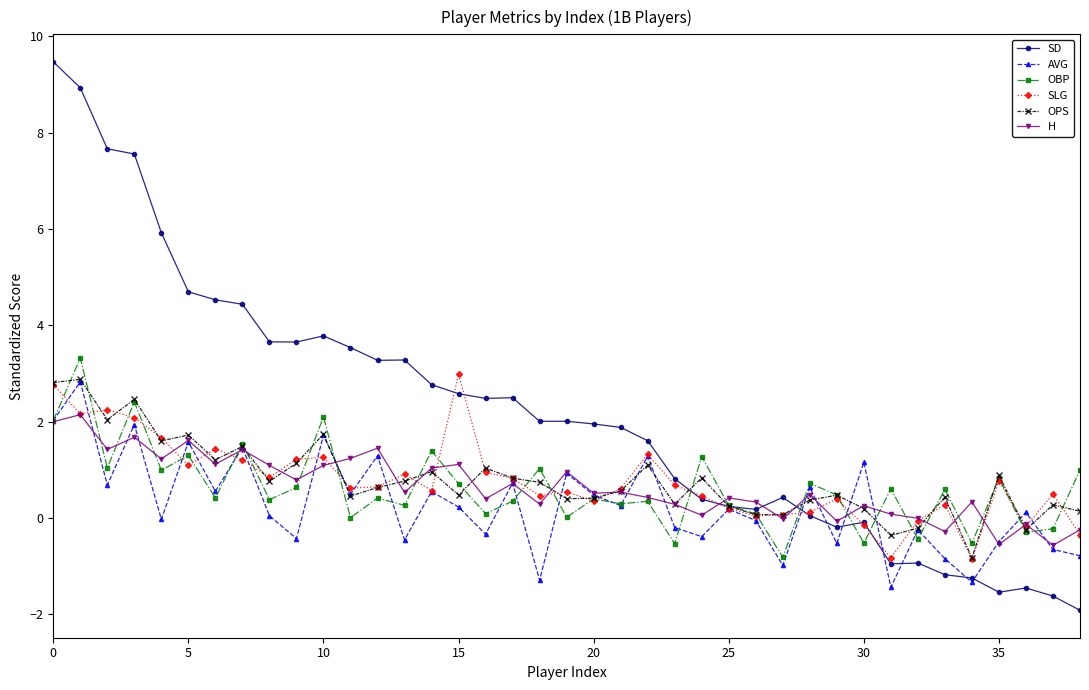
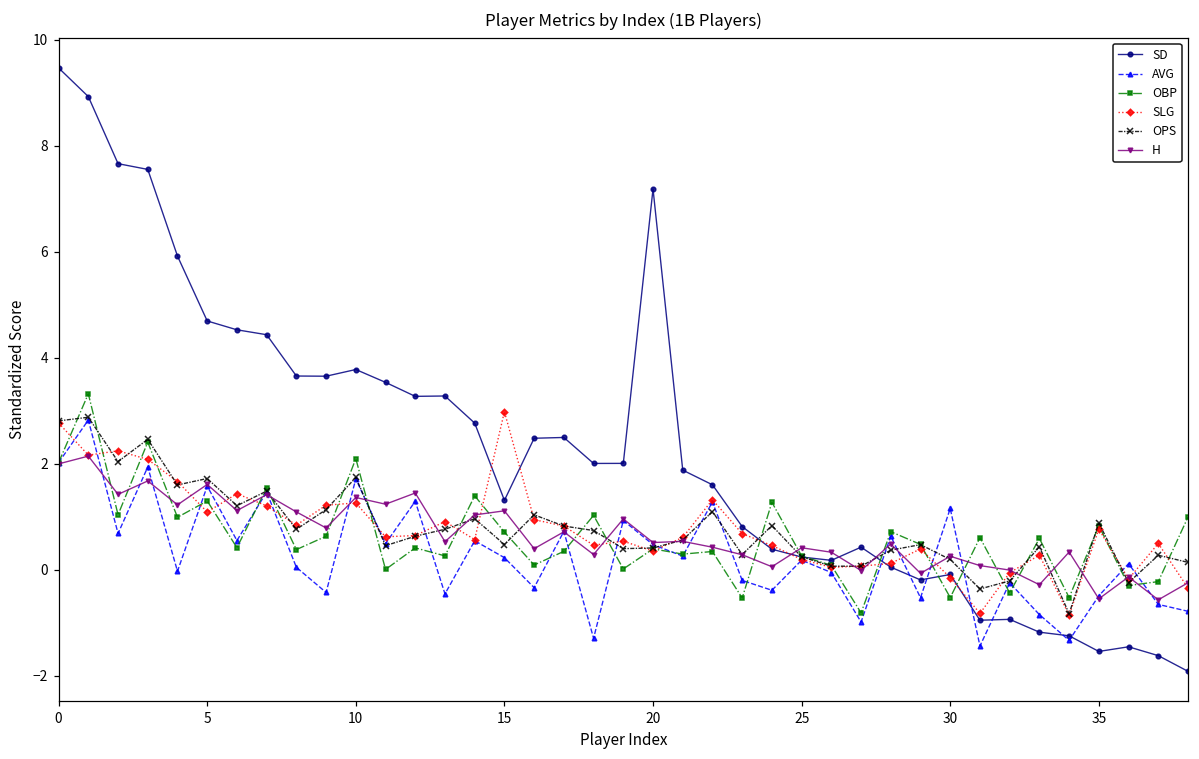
H, 10: 1.1 -> 1.4
SD, 15: 2.6 -> 1.3
SD, 20: 2.0 -> 7.2
